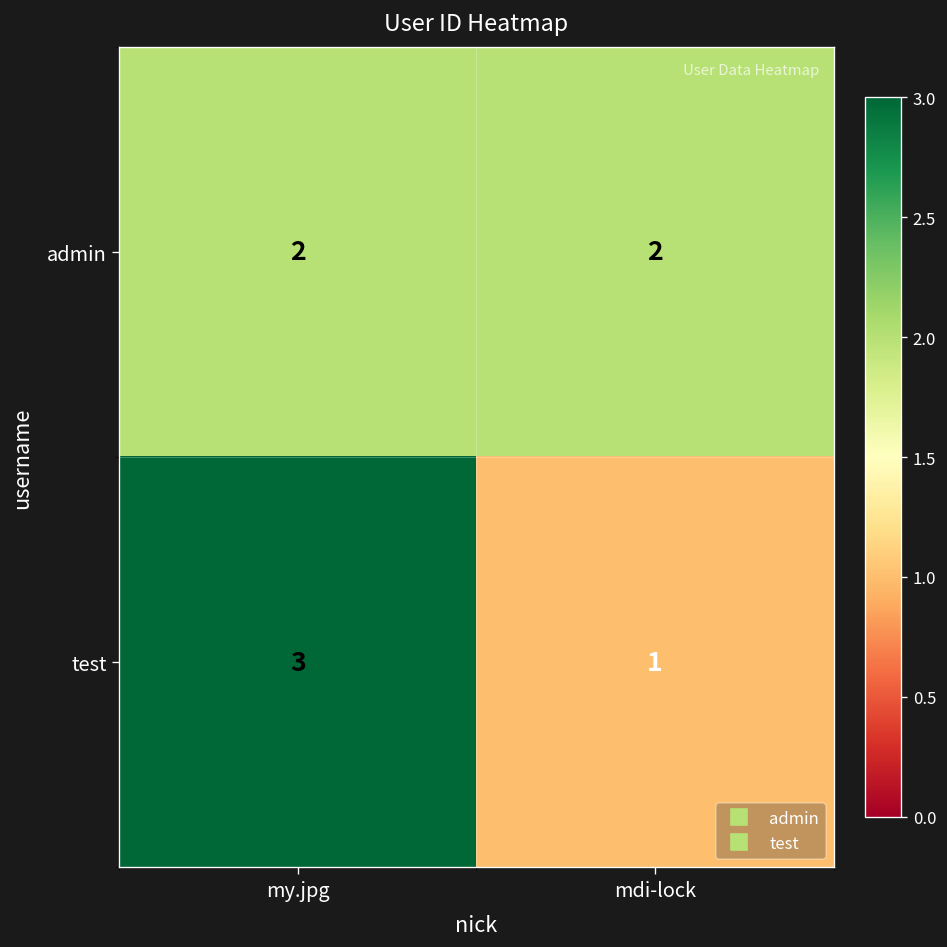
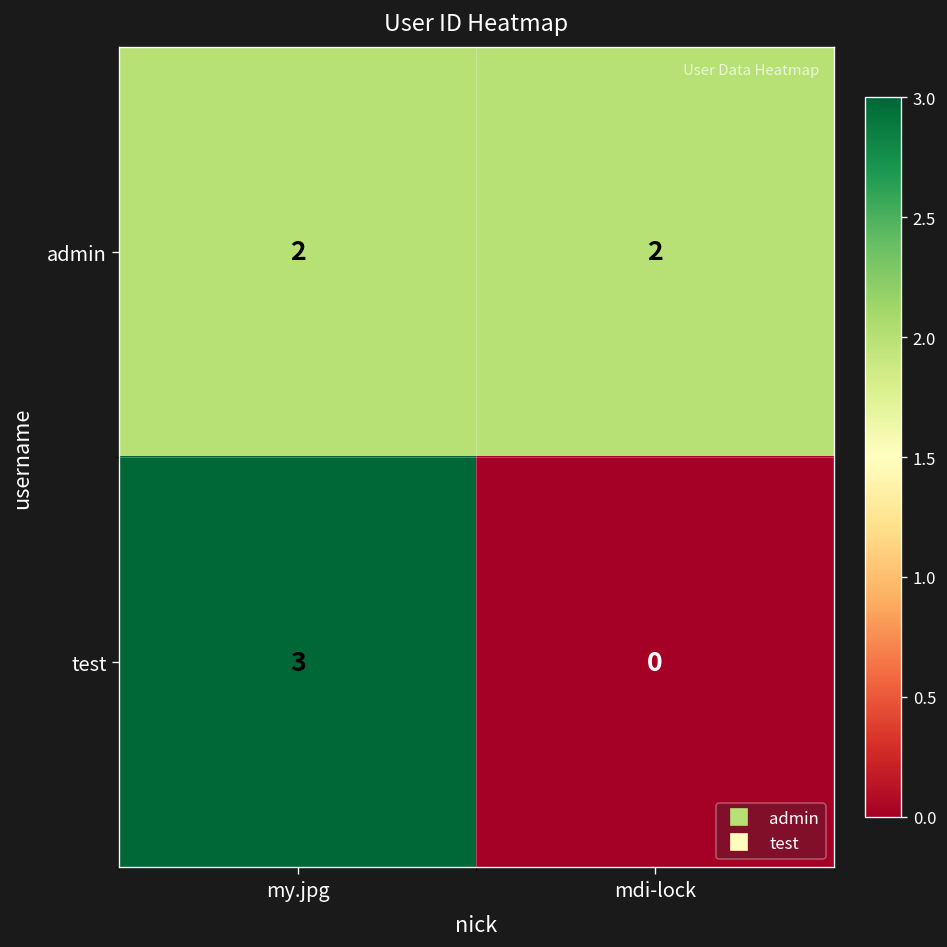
test, mdi-lock: 1 -> 0
